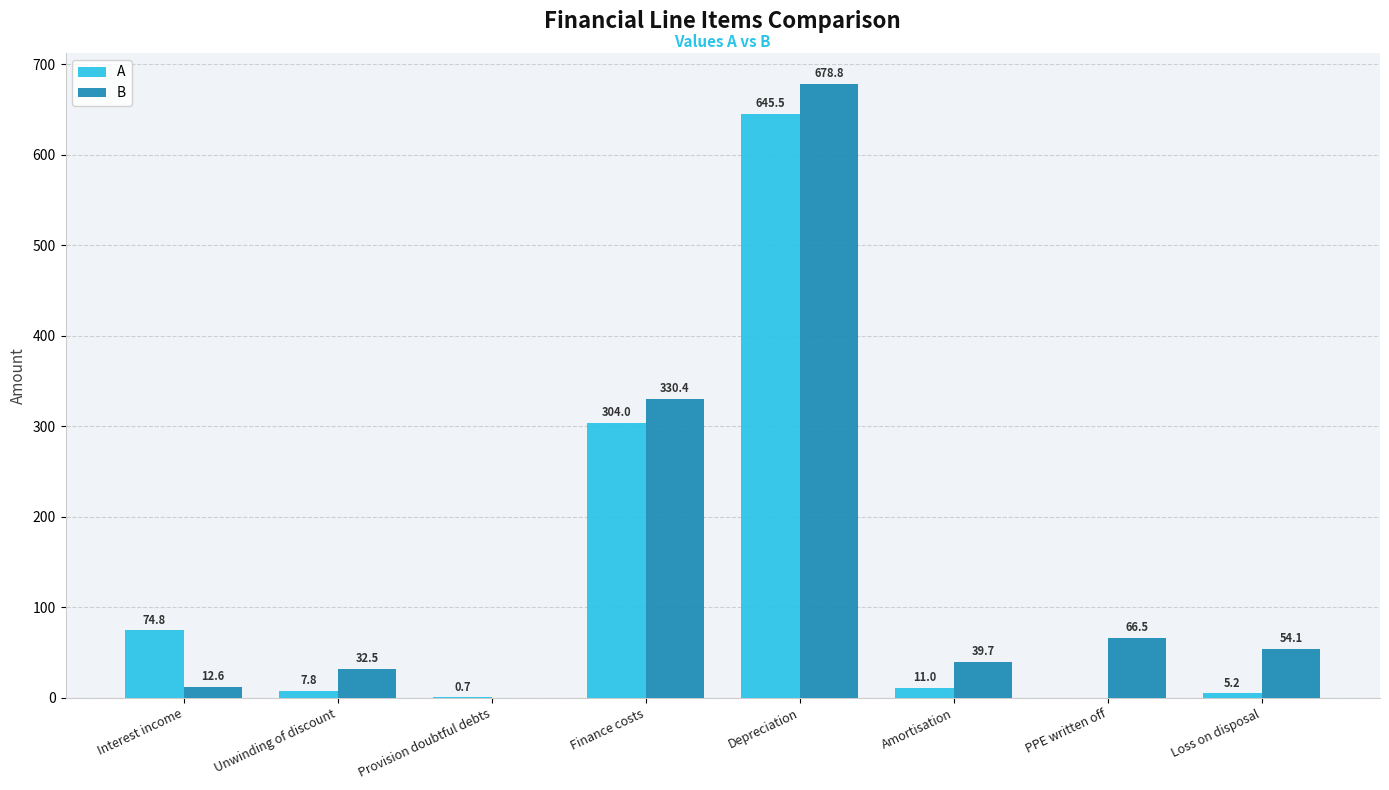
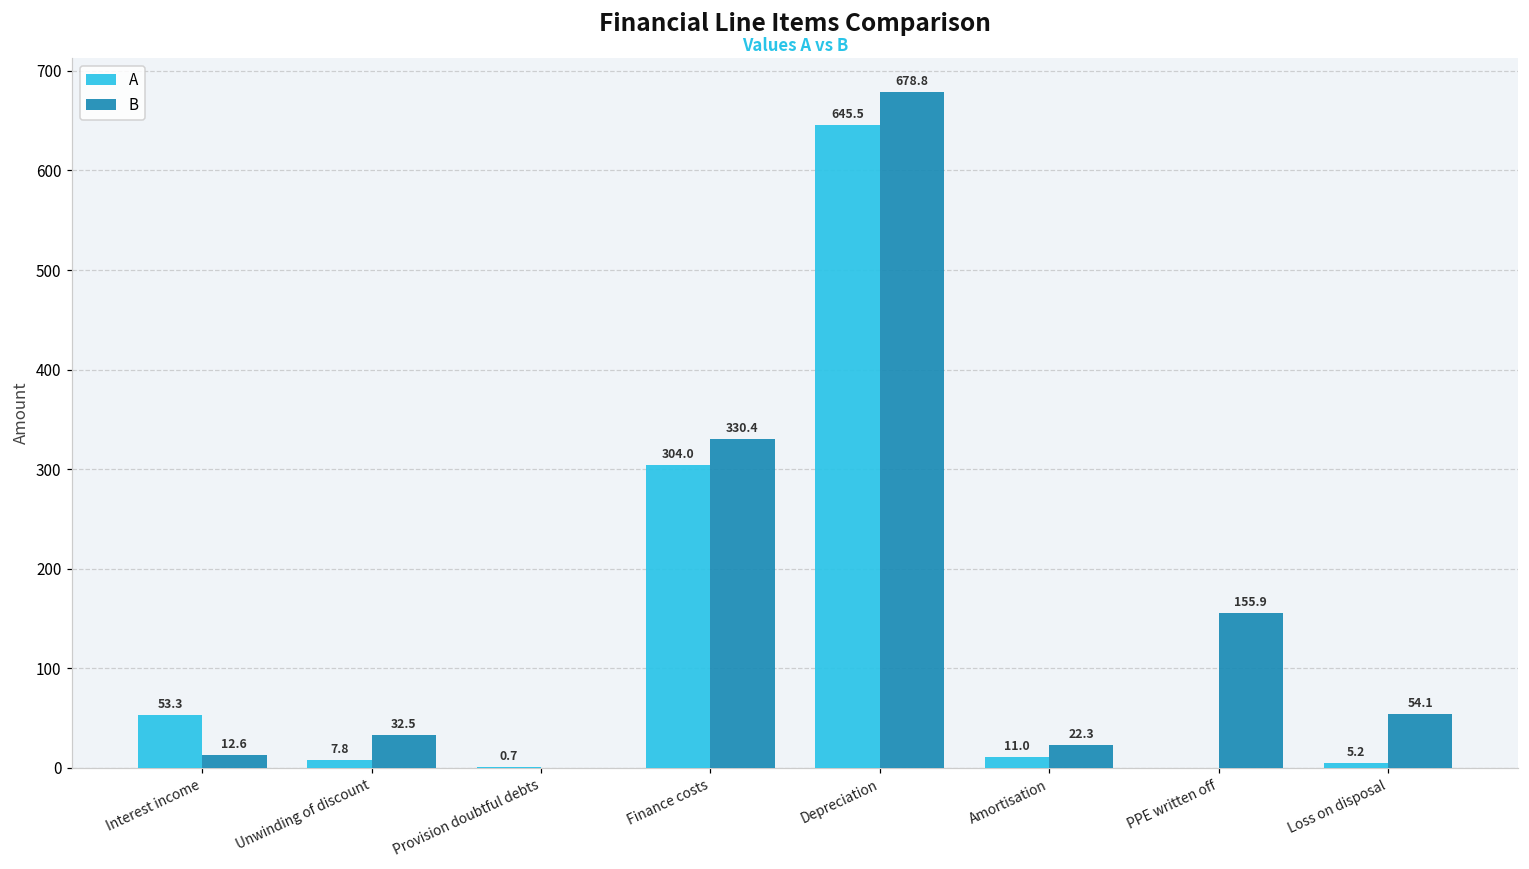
A, Interest income: 74.8 -> 53.3
B, Amortisation: 39.7 -> 22.3
B, PPE written off: 66.5 -> 155.9
